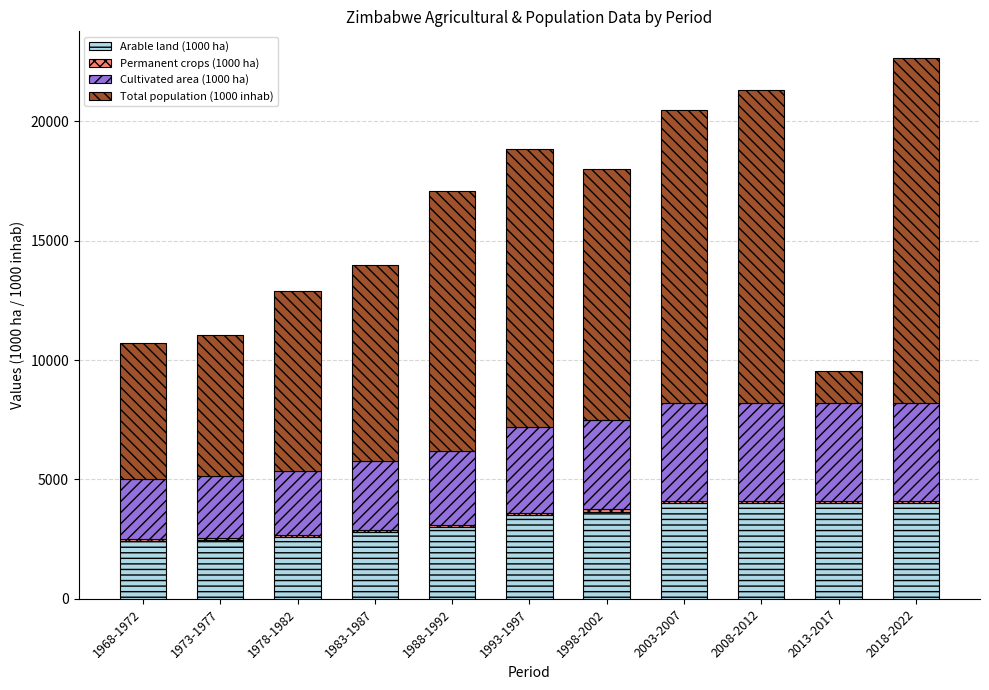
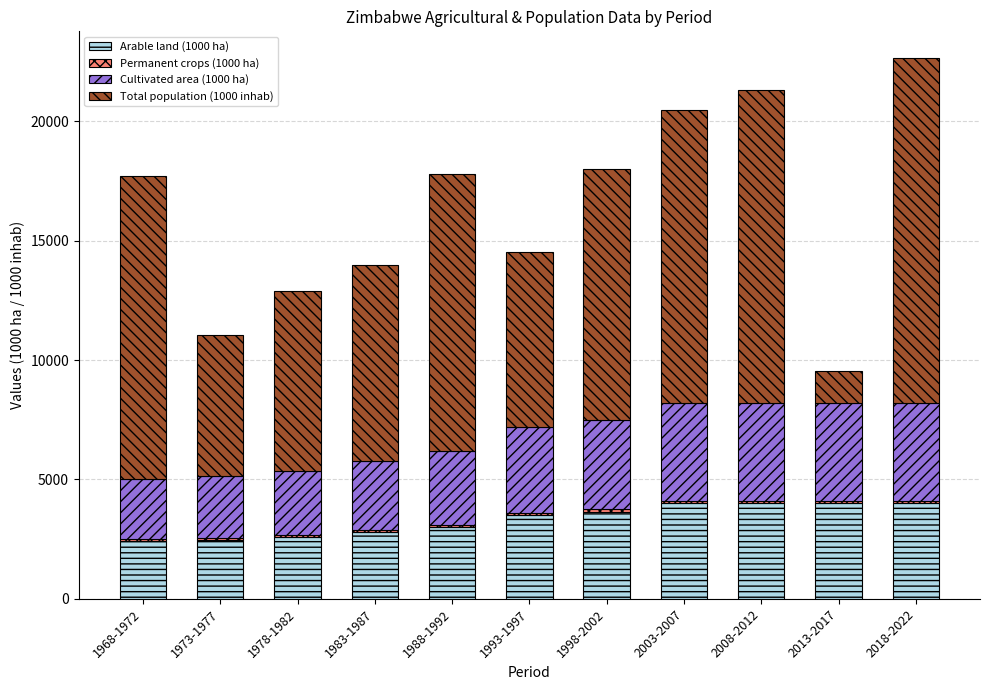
Total population (1000 inhab), 1968-1972: 5700 -> 12700
Total population (1000 inhab), 1988-1992: 10900 -> 11600
Total population (1000 inhab), 1993-1997: 11700 -> 7300
